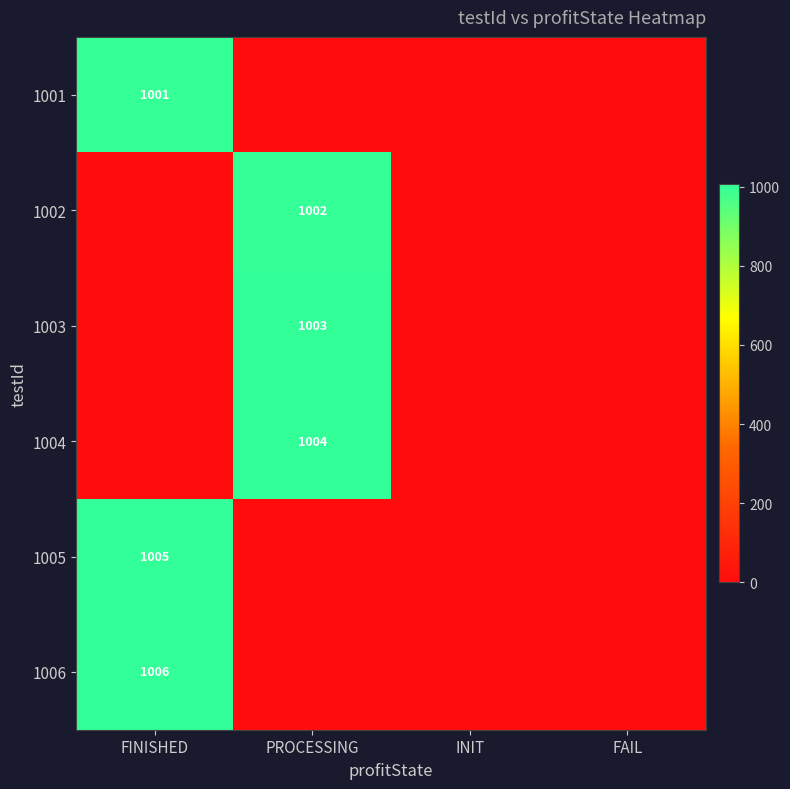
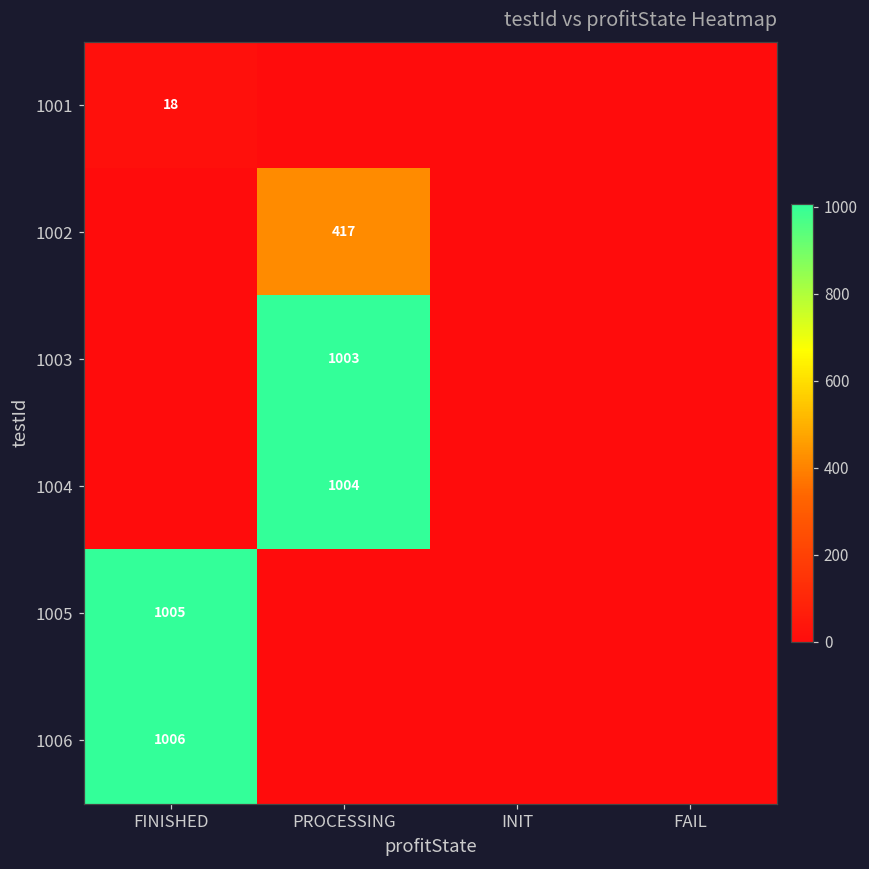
1001, FINISHED: 1001 -> 18
1002, PROCESSING: 1002 -> 417
